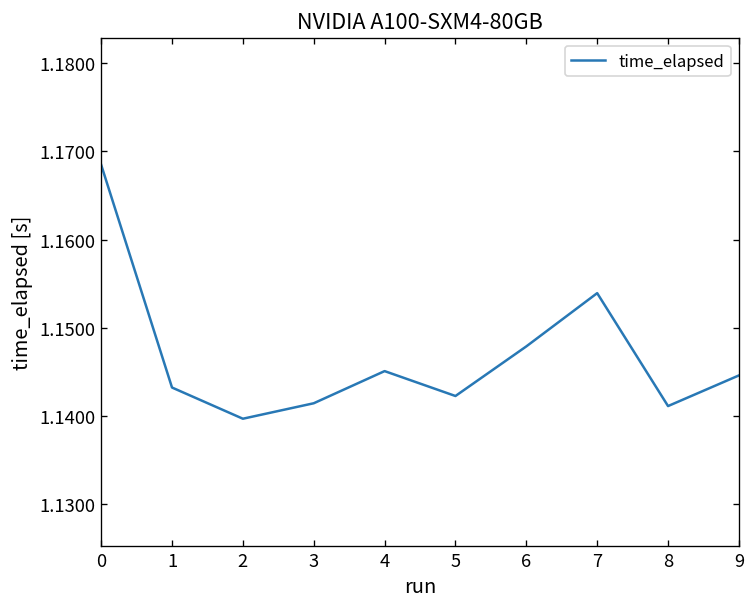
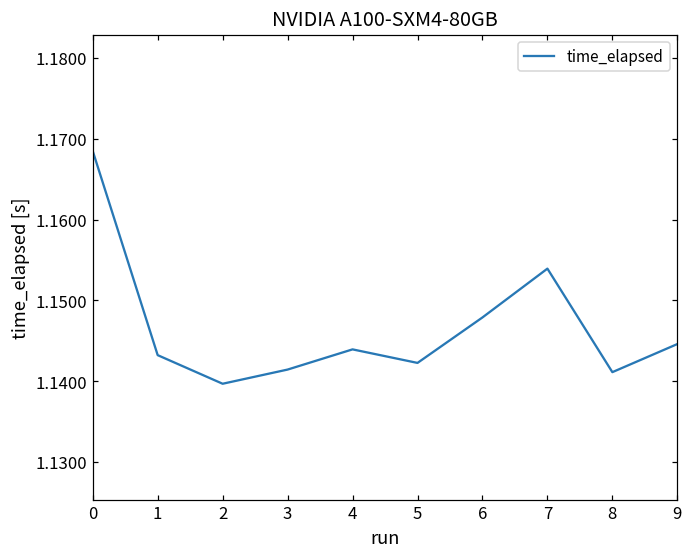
4: 1.145 -> 1.144
